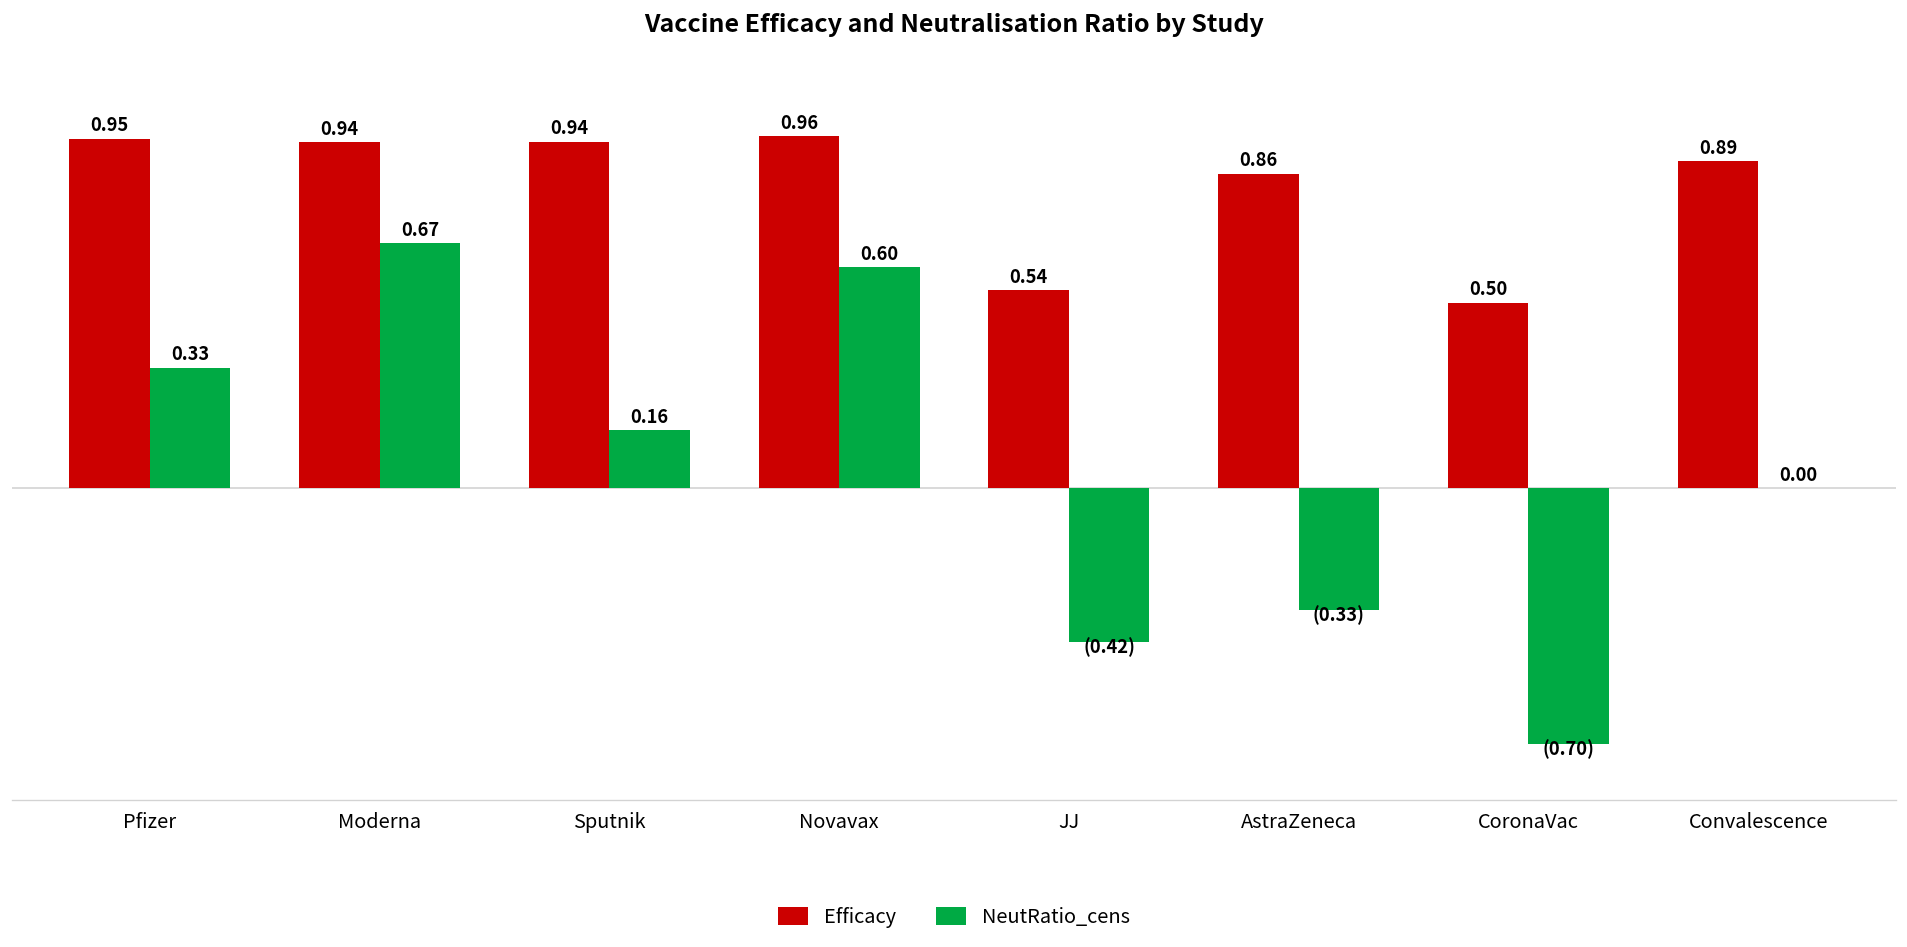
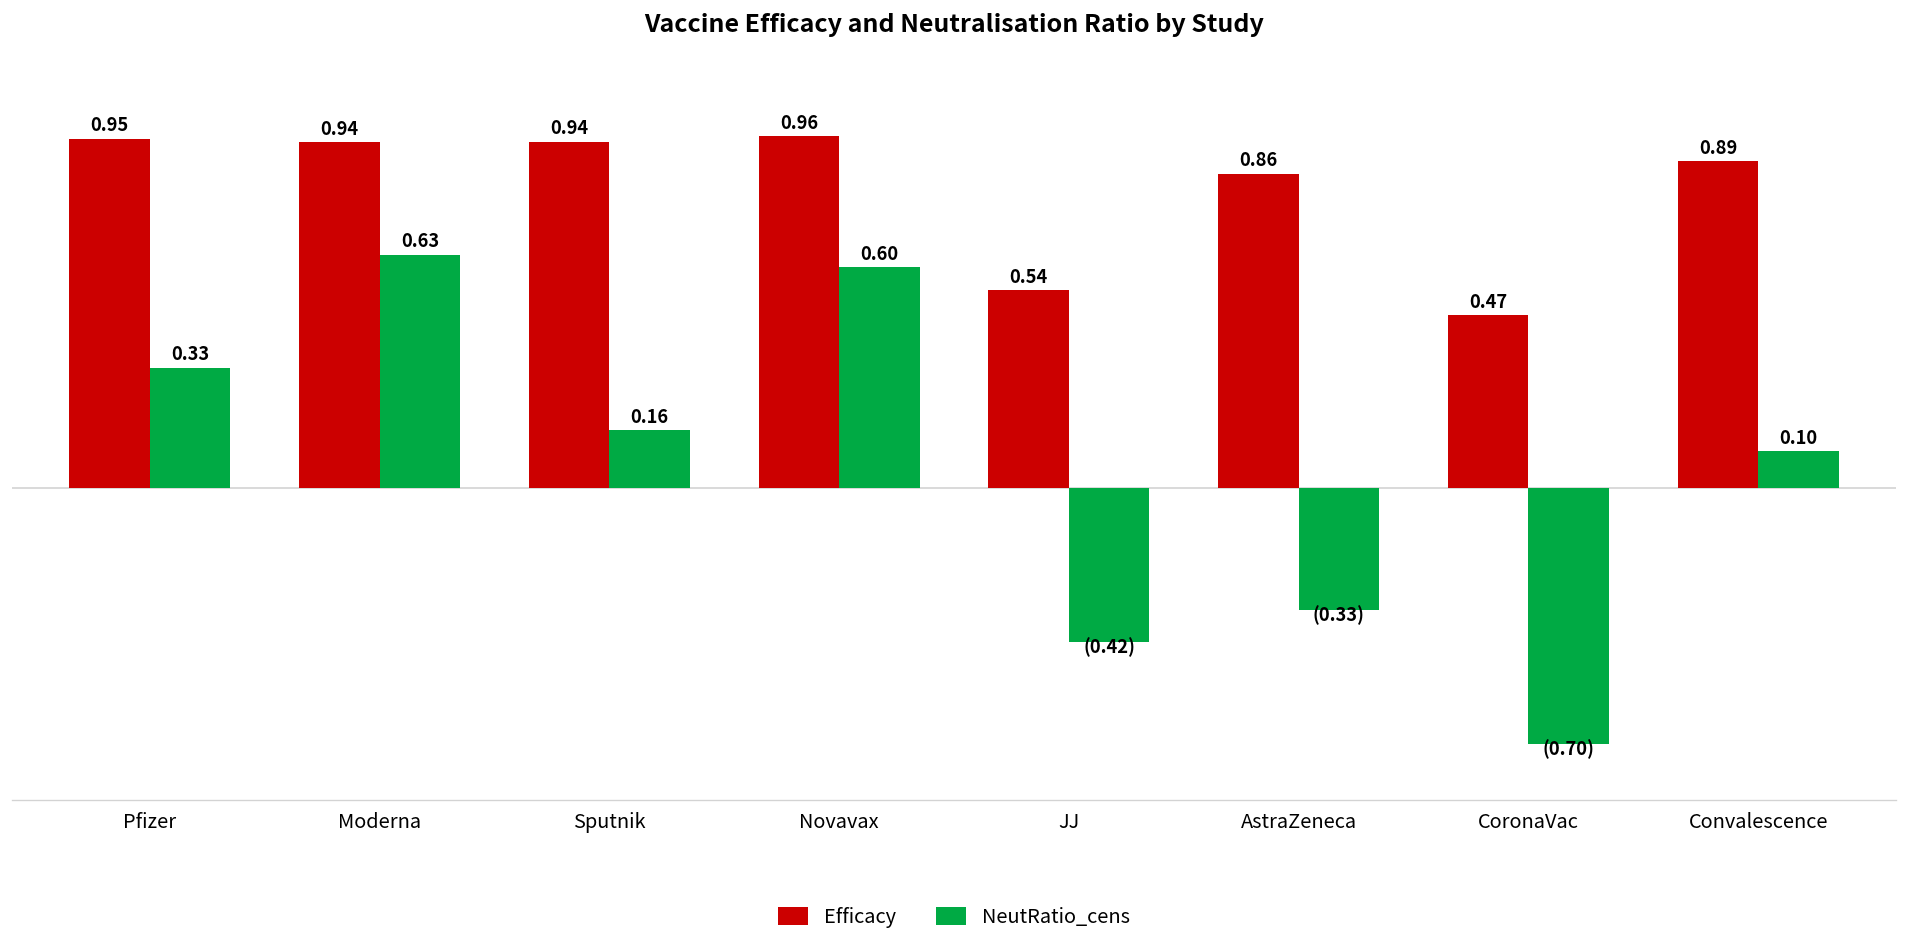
NeutRatio_cens, Moderna: 0.67 -> 0.63
Efficacy, CoronaVac: 0.50 -> 0.47
NeutRatio_cens, Convalescence: 0.00 -> 0.10
